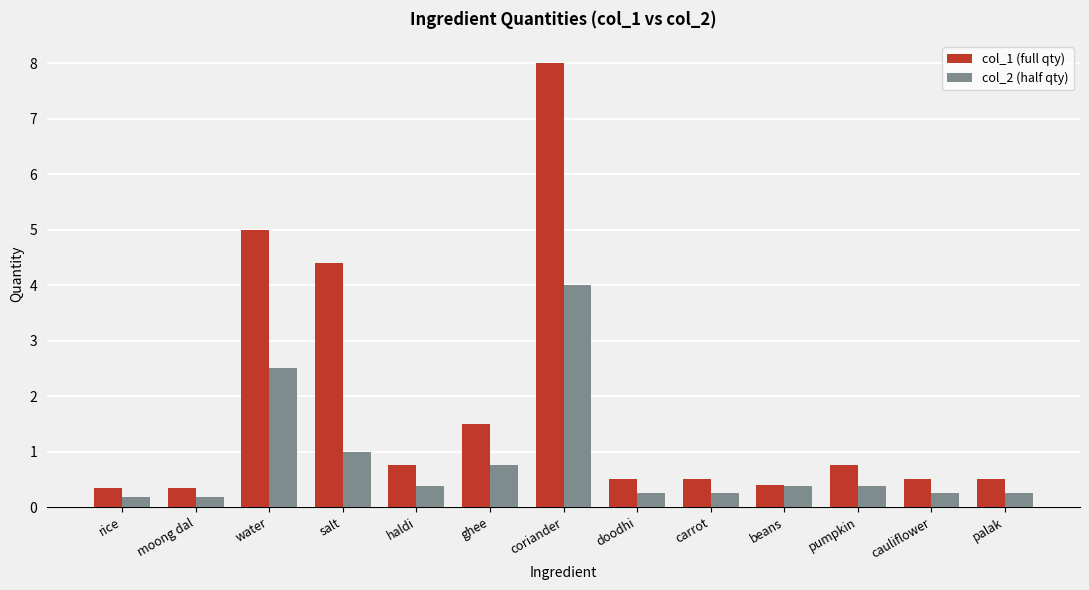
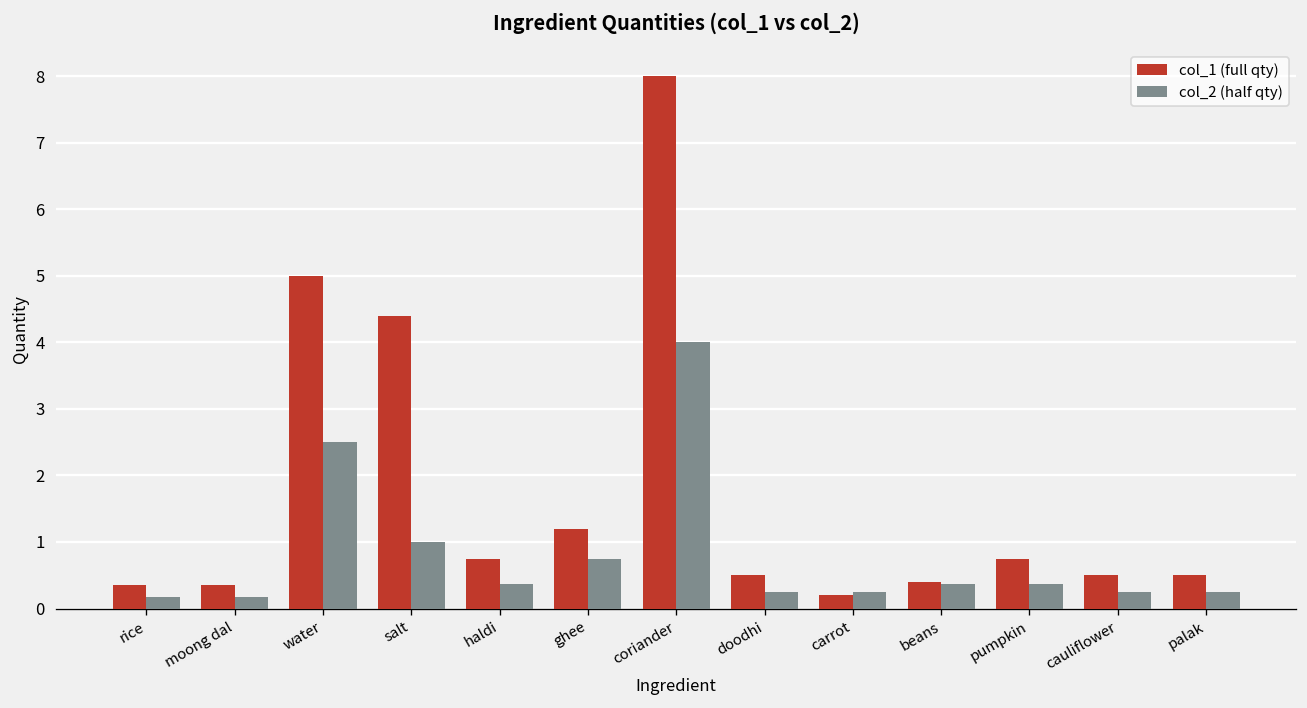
col_1 (full qty), ghee: 1.5 -> 1.2
col_1 (full qty), carrot: 0.5 -> 0.2
